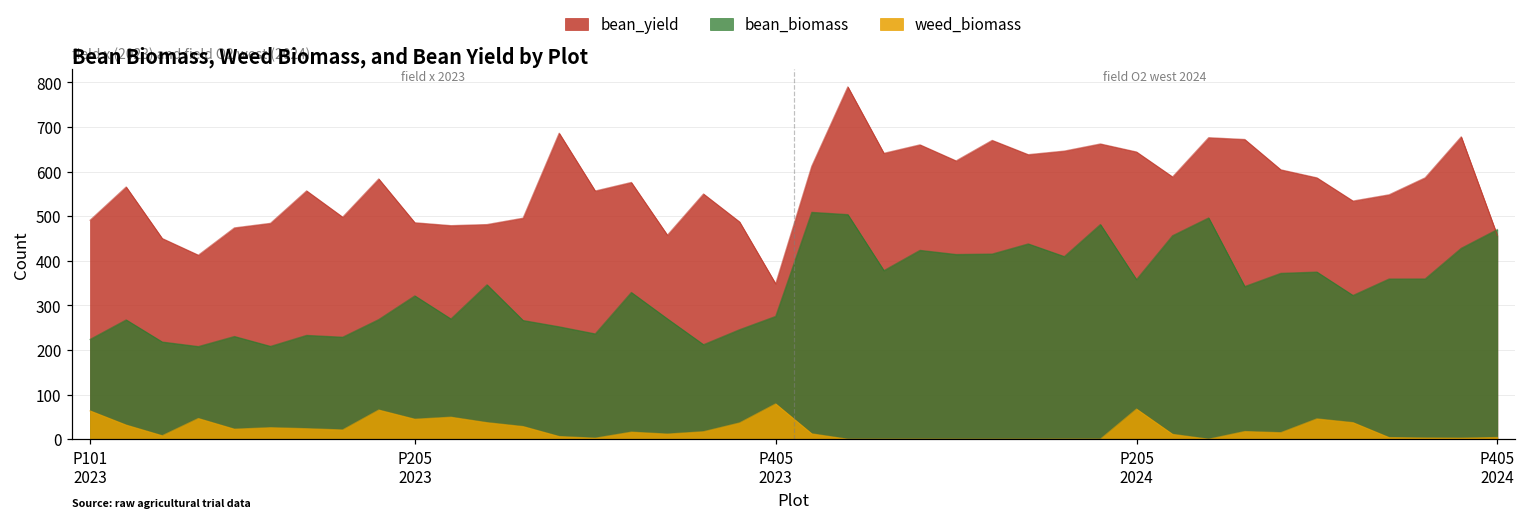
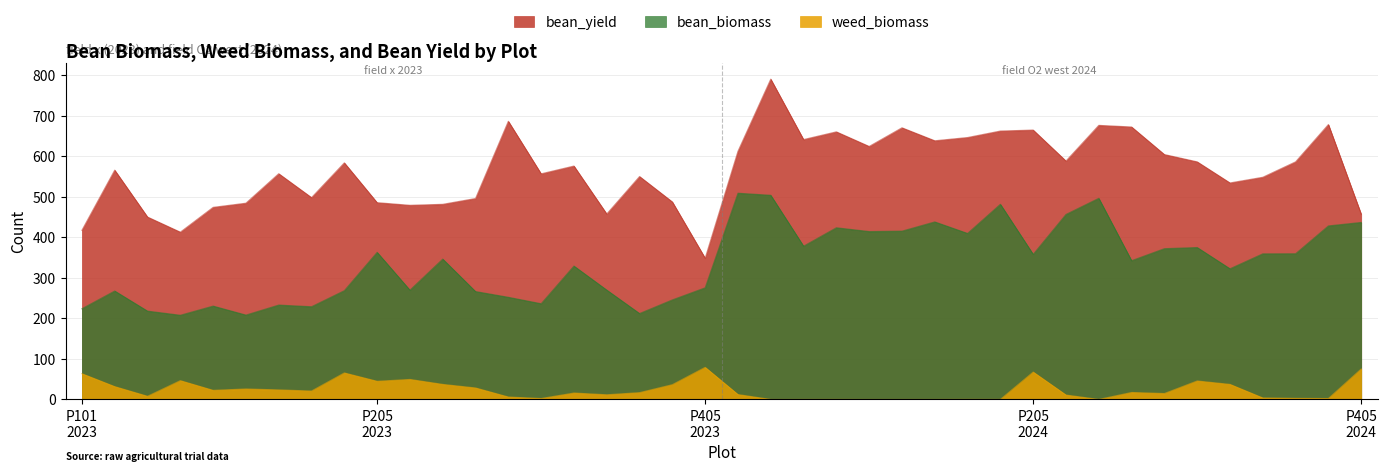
bean_yield, P101 2023: 490 -> 420
bean_biomass, P205 2023: 320 -> 360
bean_yield, P205 2024: 640 -> 660
bean_biomass, P405 2024: 470 -> 440
weed_biomass, P405 2024: 0 -> 80
